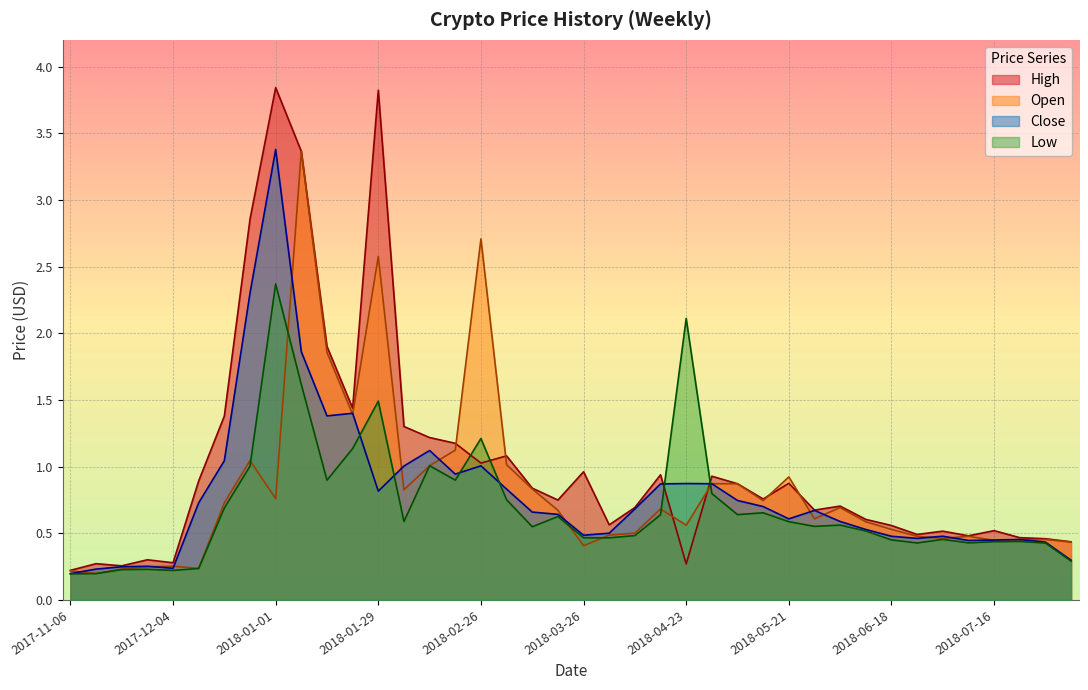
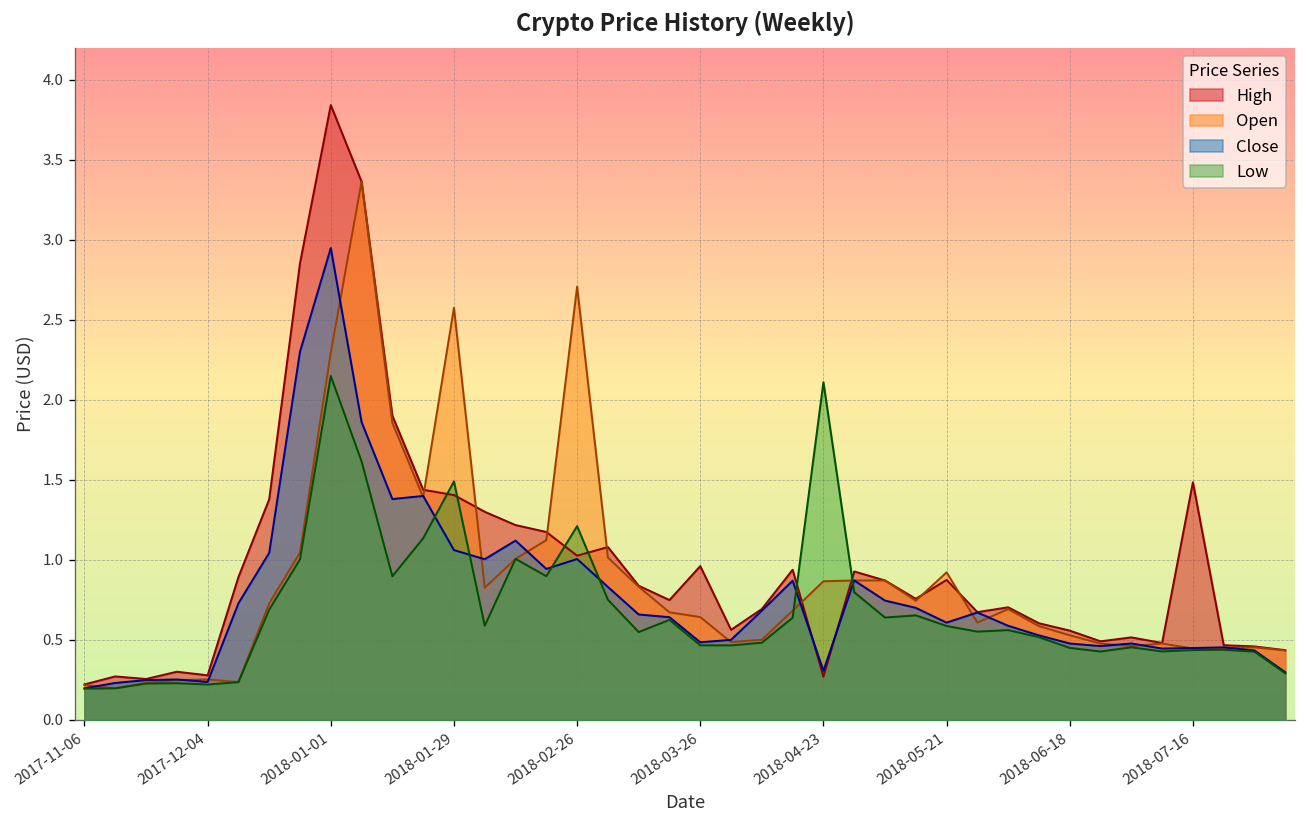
Open, 2018-01-01: 0.76 -> 2.30
Close, 2018-01-01: 3.38 -> 2.95
Low, 2018-01-01: 2.37 -> 2.15
High, 2018-01-29: 3.82 -> 1.41
Close, 2018-01-29: 0.82 -> 1.06
Open, 2018-03-26: 0.41 -> 0.64
Open, 2018-04-23: 0.56 -> 0.87
Close, 2018-04-23: 0.87 -> 0.31
High, 2018-07-16: 0.52 -> 1.49
